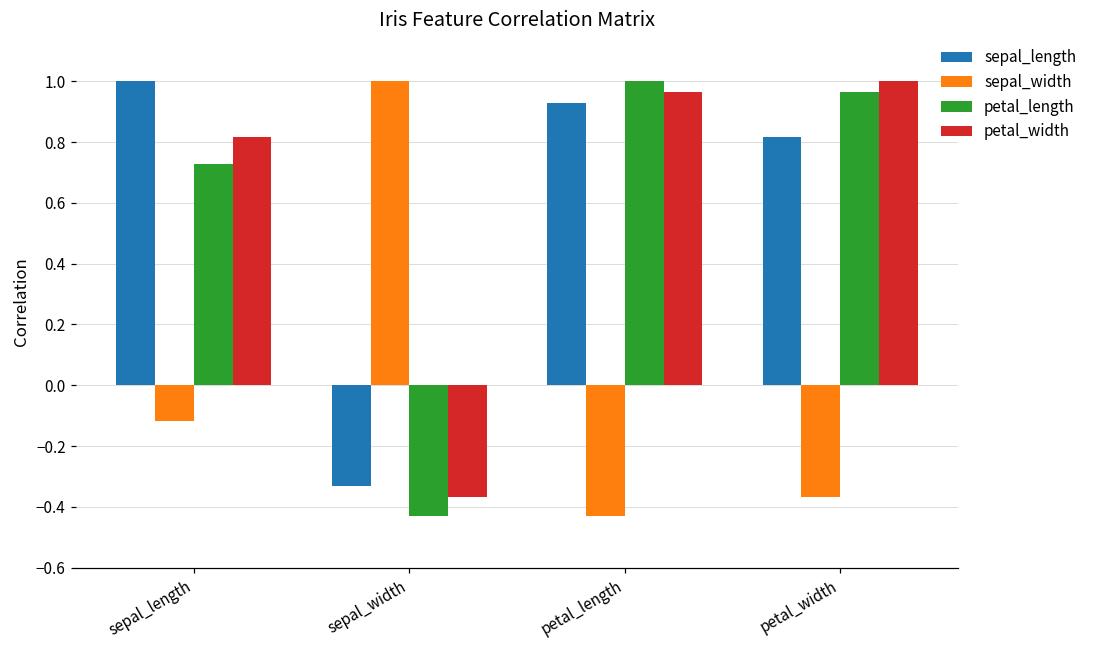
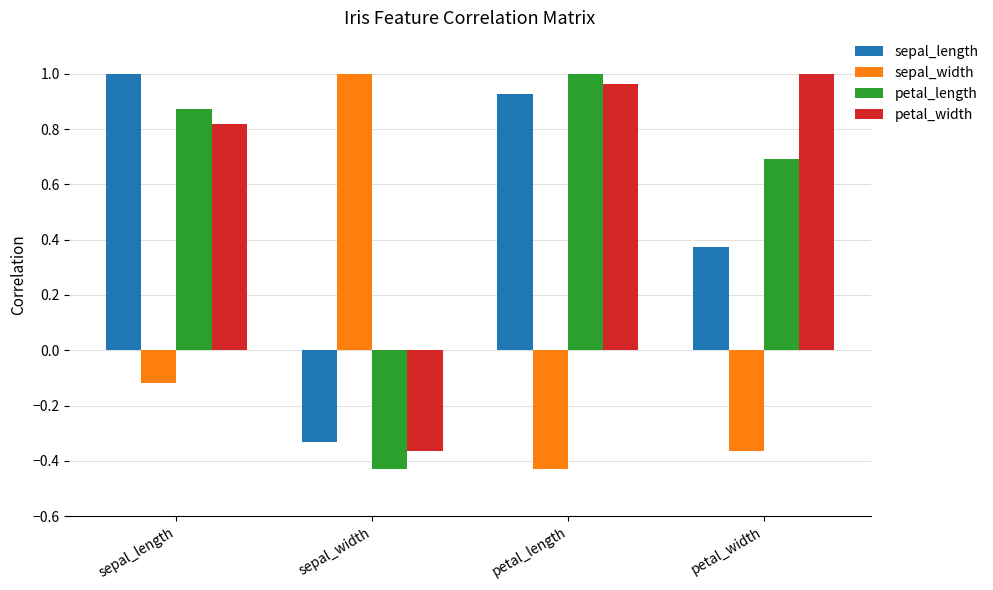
petal_length, sepal_length: 0.73 -> 0.87
sepal_length, petal_width: 0.82 -> 0.37
petal_length, petal_width: 0.96 -> 0.69
